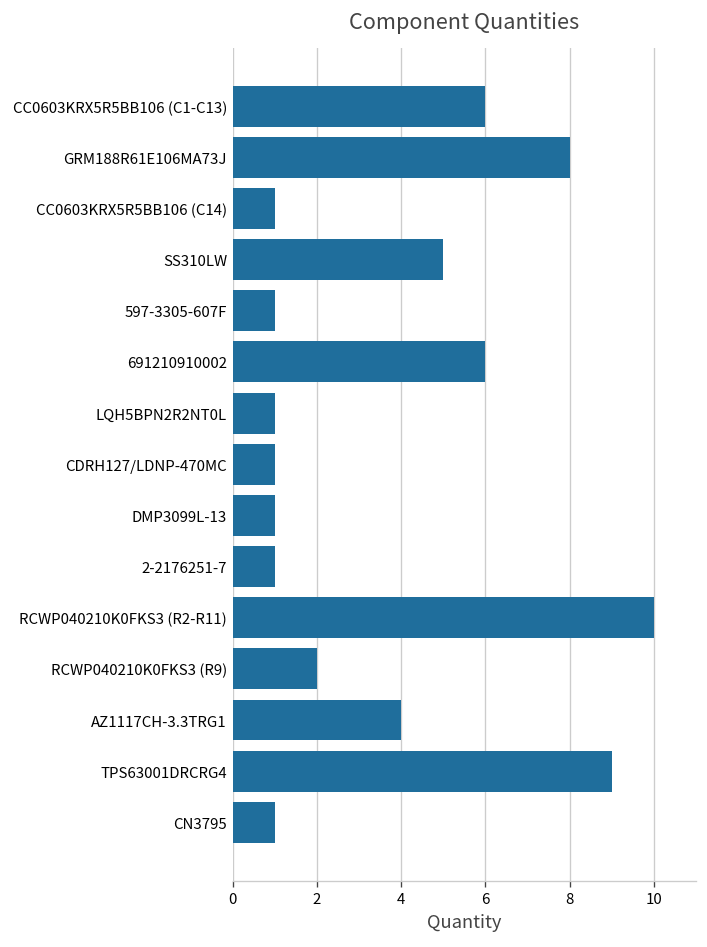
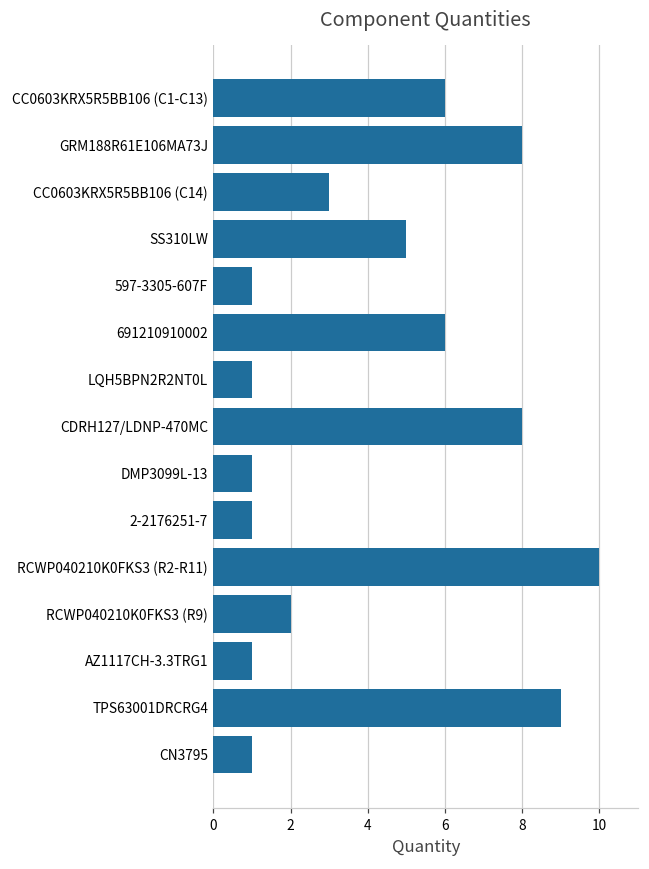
CC0603KRX5R5BB106 (C14): 1 -> 3
CDRH127/LDNP-470MC: 1 -> 8
AZ1117CH-3.3TRG1: 4 -> 1
